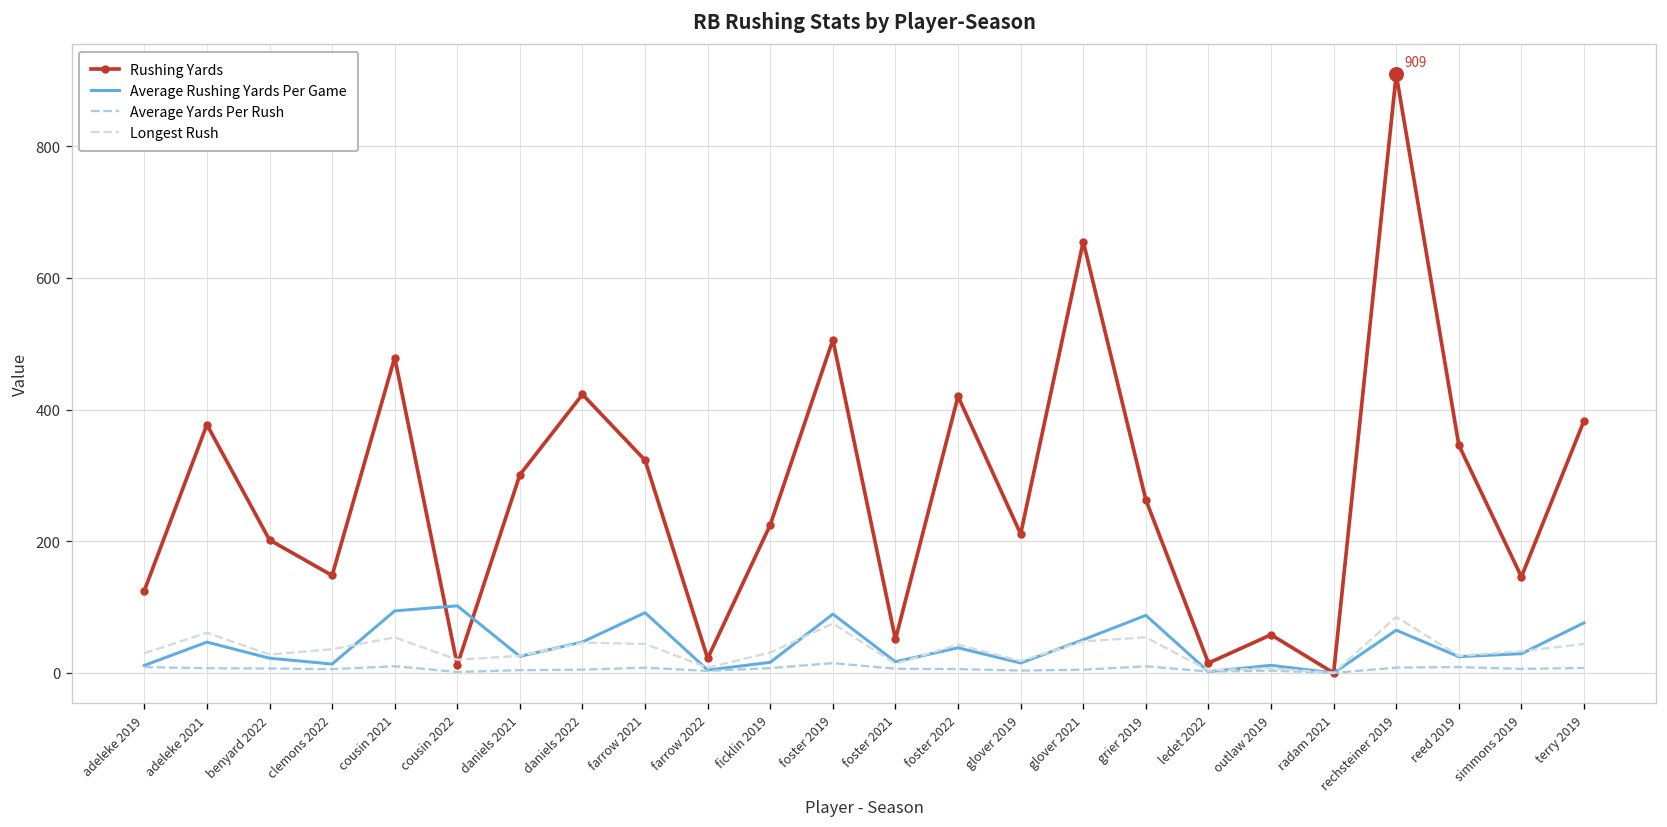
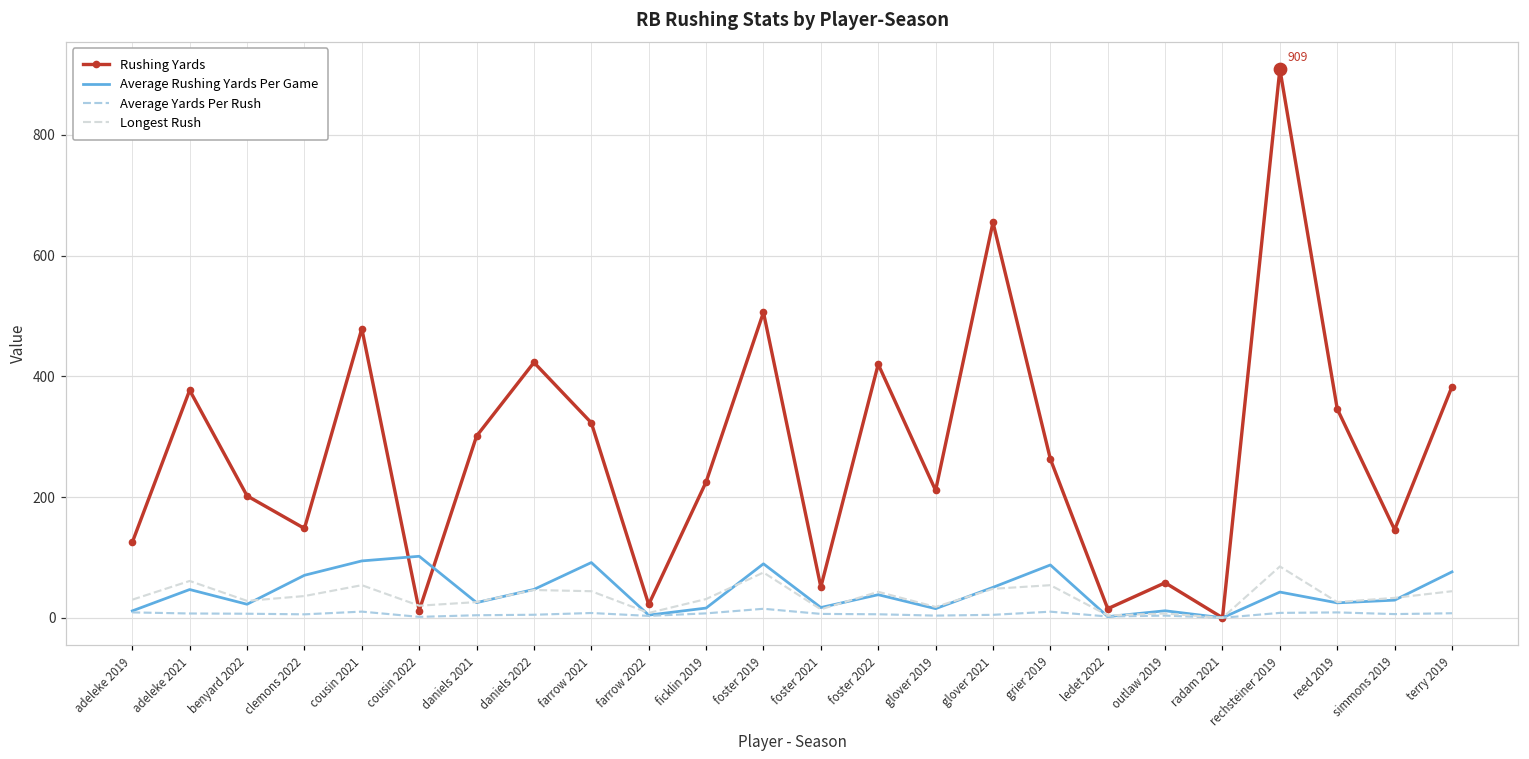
Average Rushing Yards Per Game, clemons 2022: 10 -> 70
Average Rushing Yards Per Game, rechsteiner 2019: 60 -> 40
